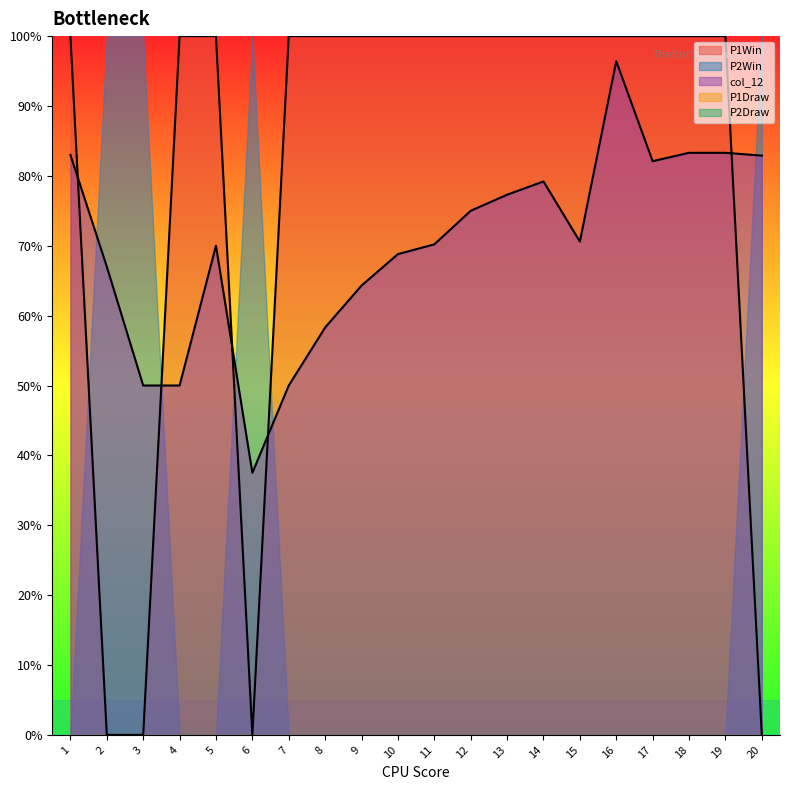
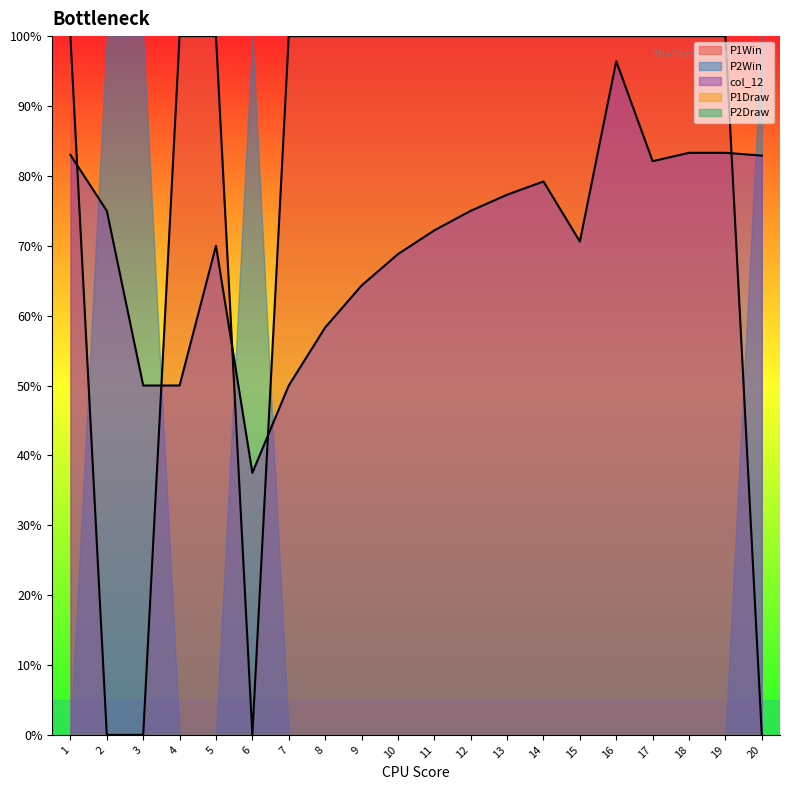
col_12, 2: 67% -> 75%
col_12, 11: 70% -> 72%
